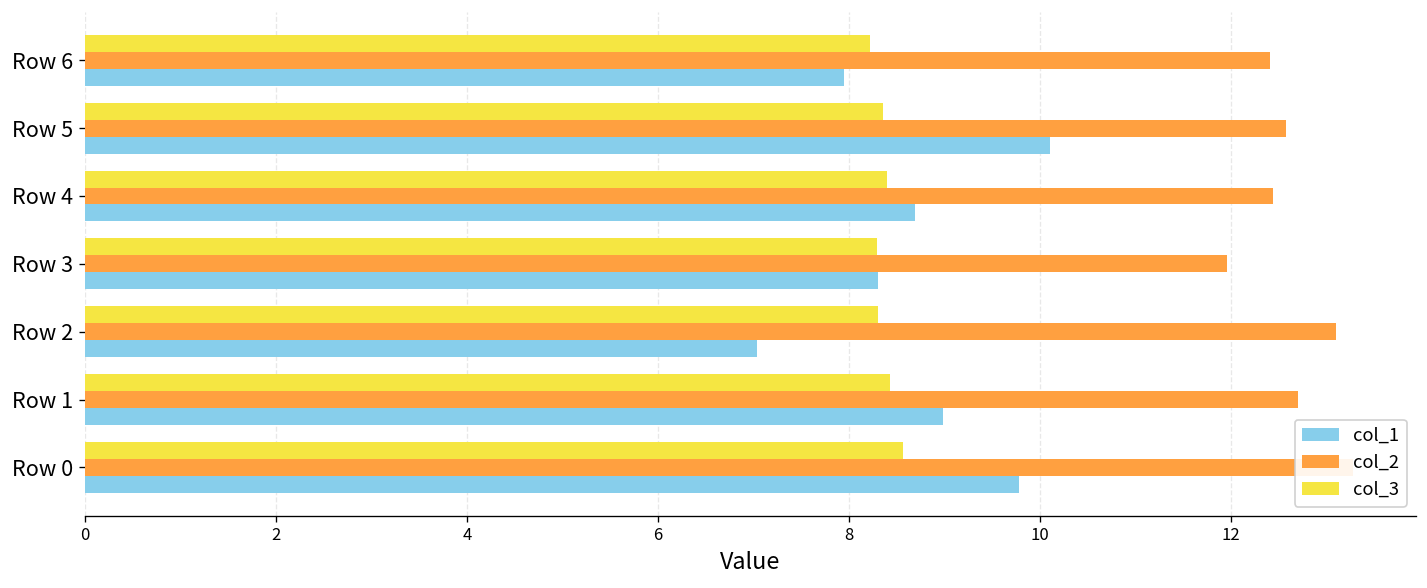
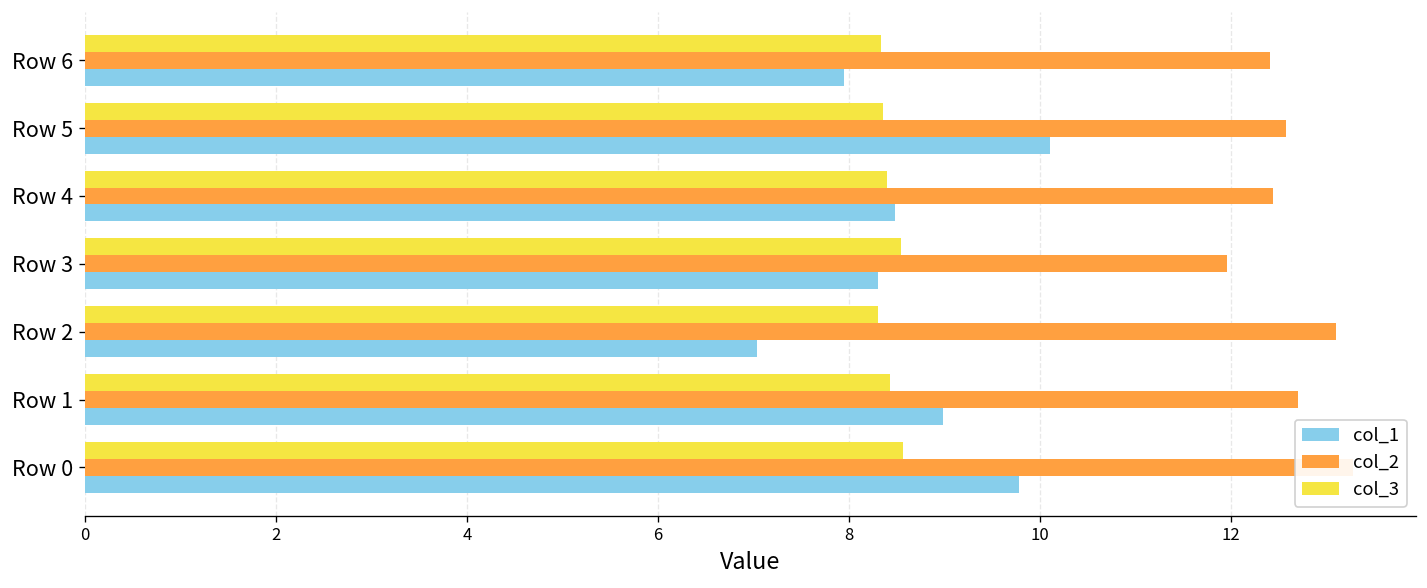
col_3, Row 6: 8.2 -> 8.3
col_1, Row 4: 8.7 -> 8.5
col_3, Row 3: 8.3 -> 8.5
